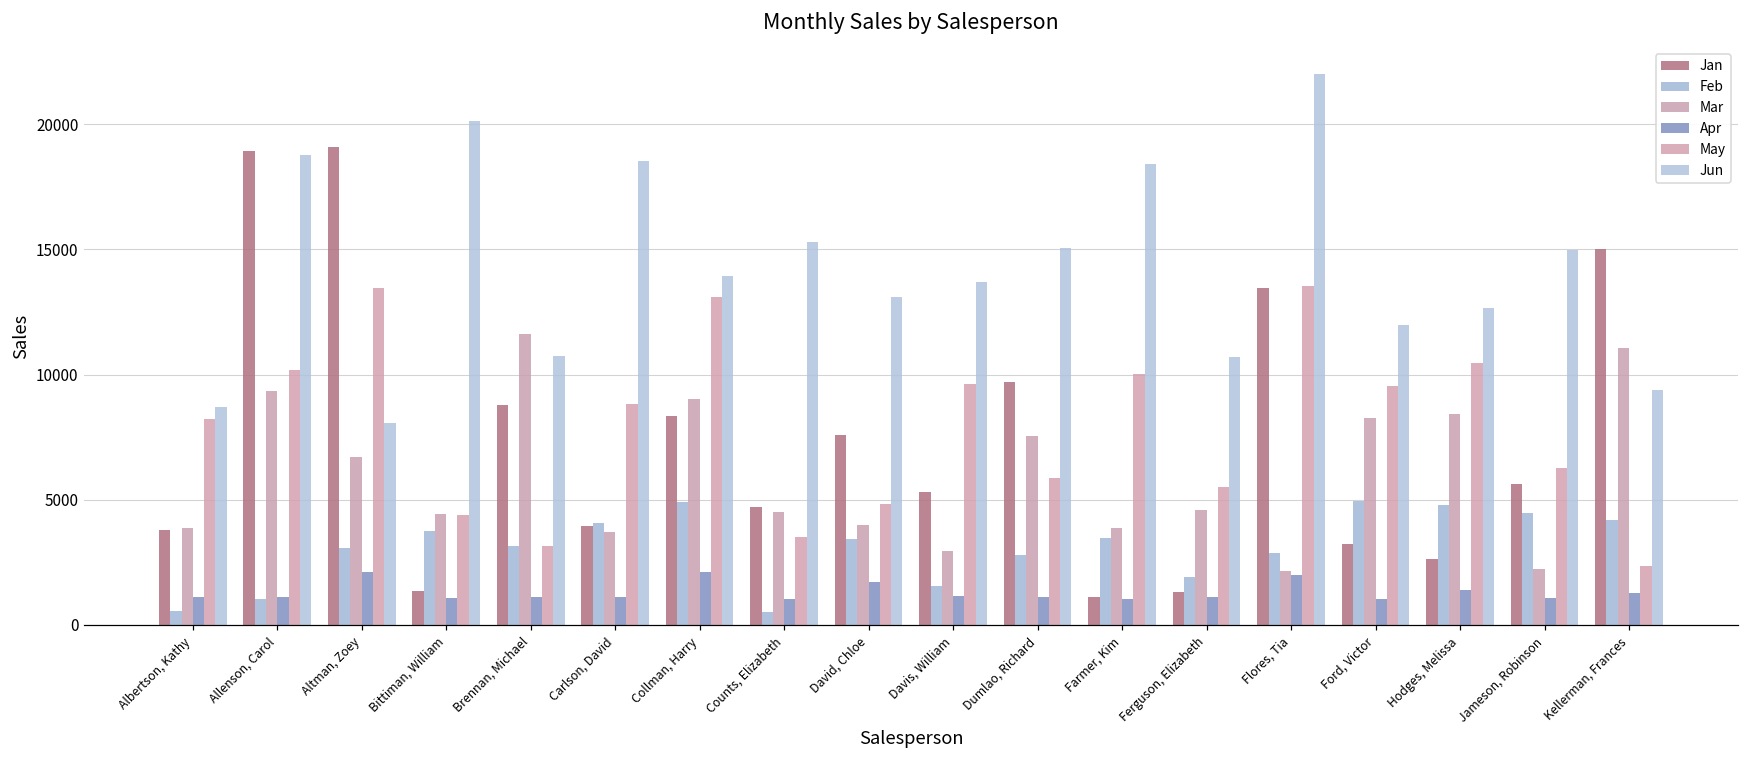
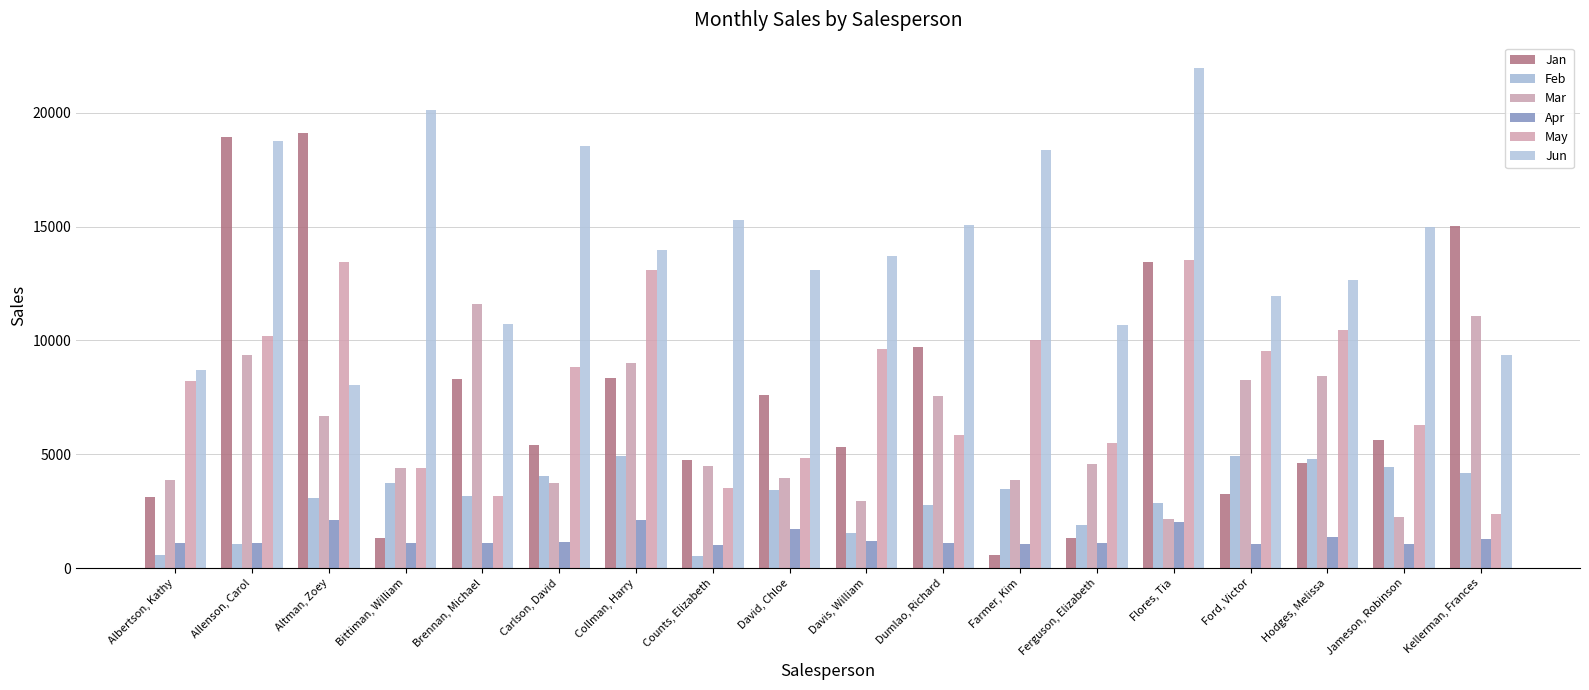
Jan, Albertson, Kathy: 3800 -> 3100
Jan, Brennan, Michael: 8800 -> 8300
Jan, Carlson, David: 3900 -> 5400
Jan, Farmer, Kim: 1100 -> 600
Jan, Hodges, Melissa: 2600 -> 4600
